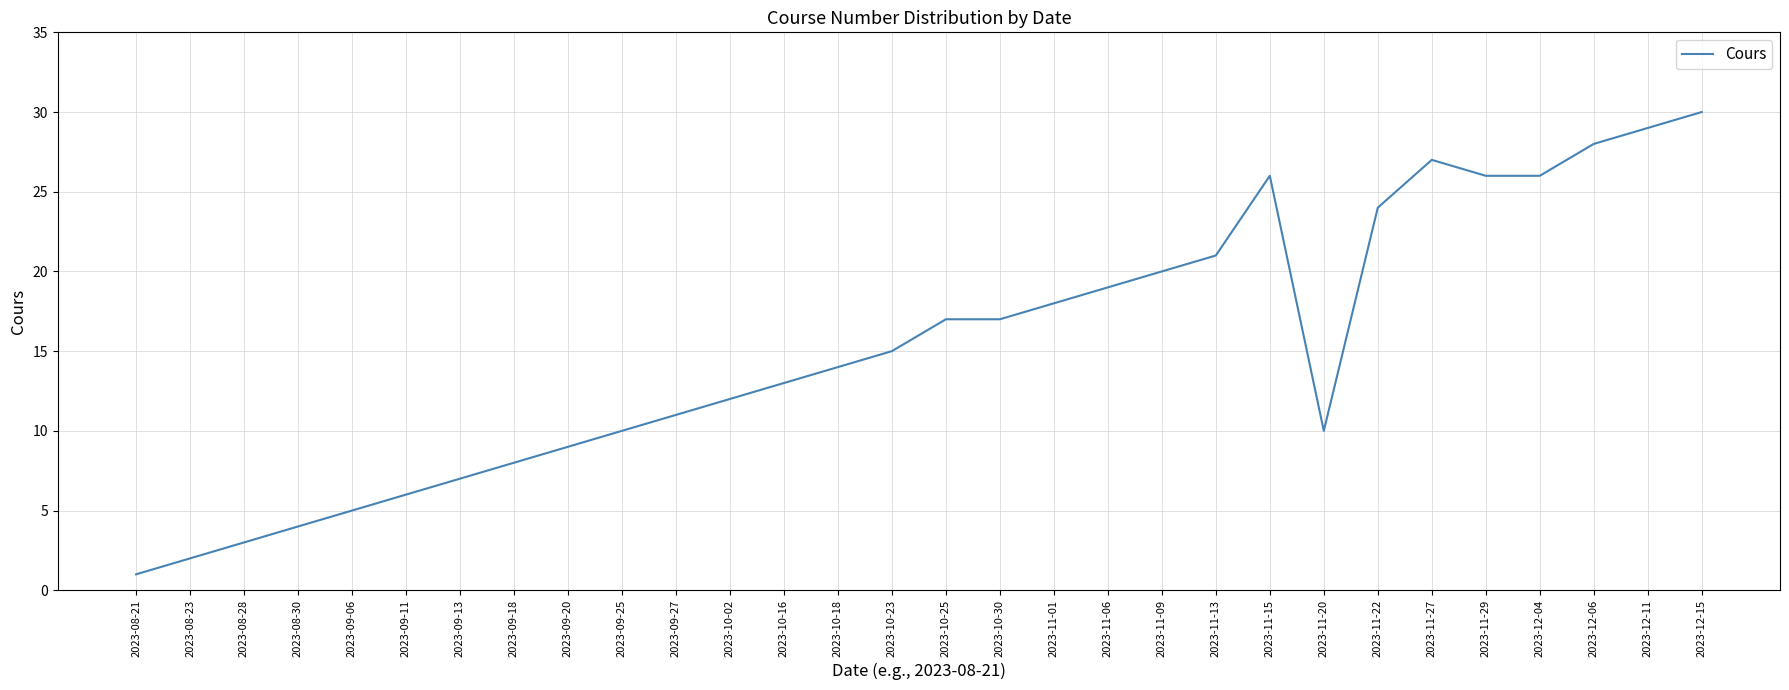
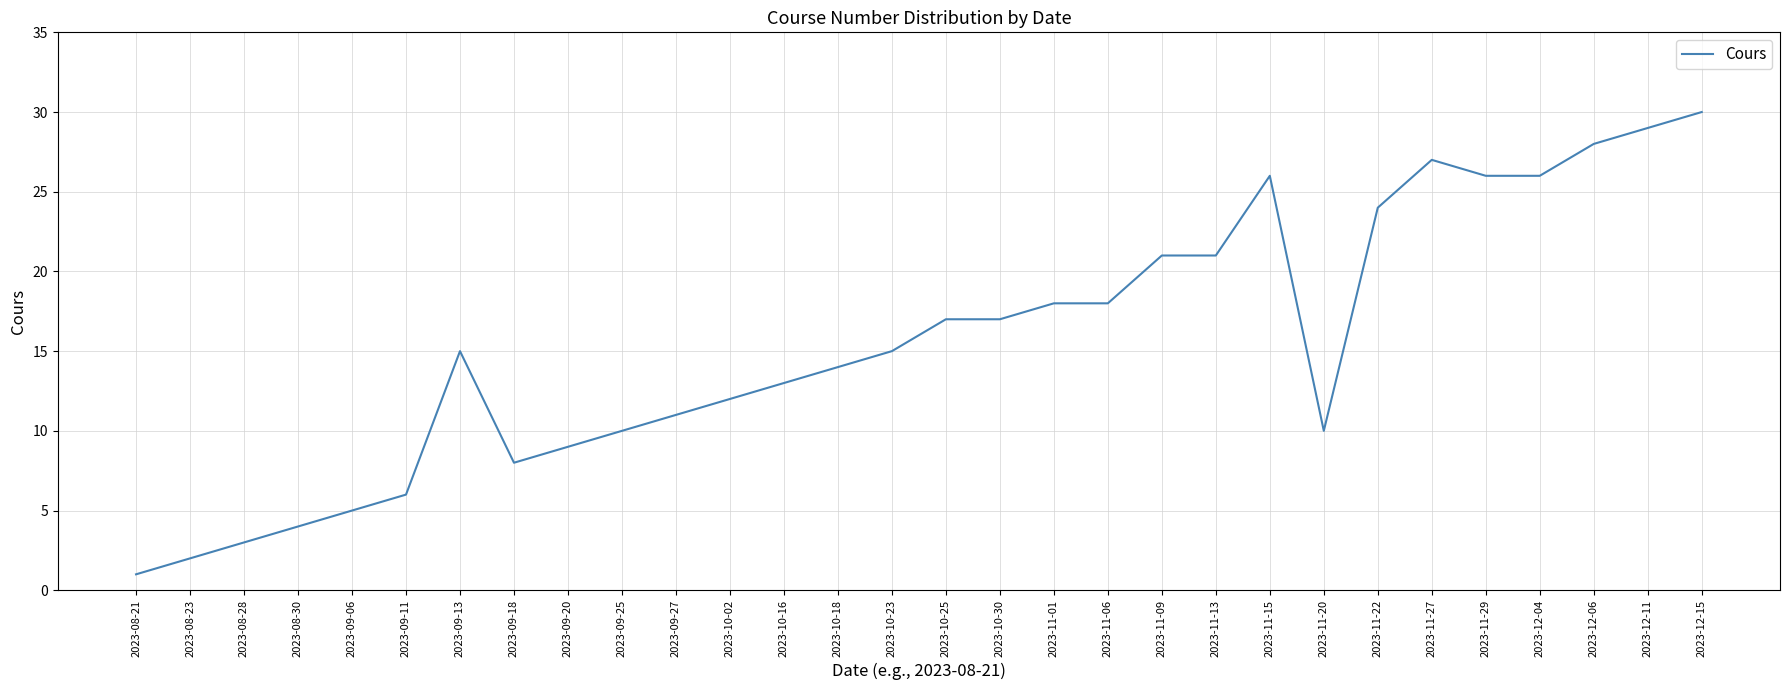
2023-09-13: 7 -> 15
2023-11-06: 19 -> 18
2023-11-09: 20 -> 21
